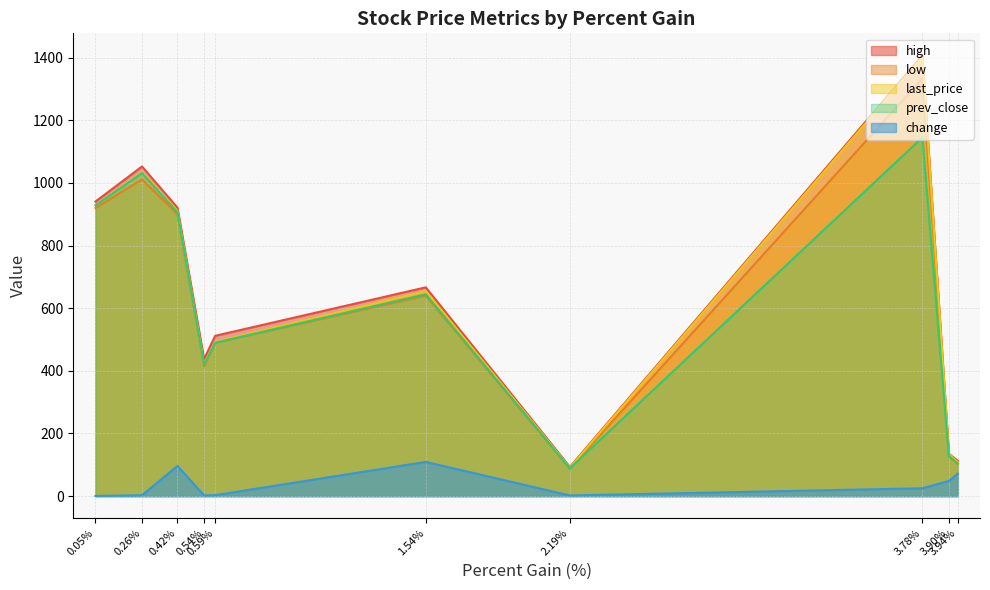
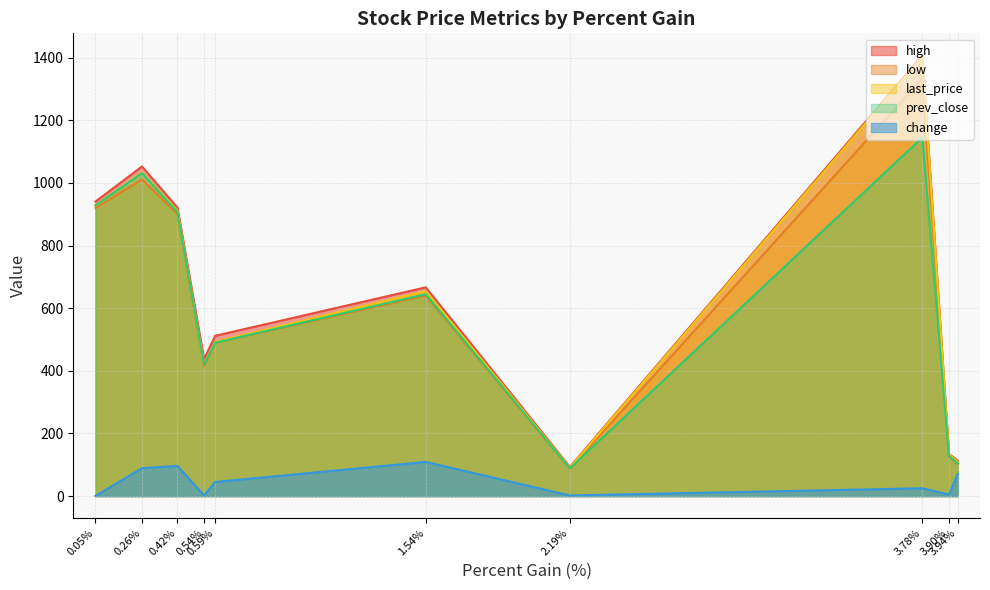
change, 0.26%: 0 -> 90
change, 0.59%: 0 -> 50
change, 3.90%: 50 -> 10
